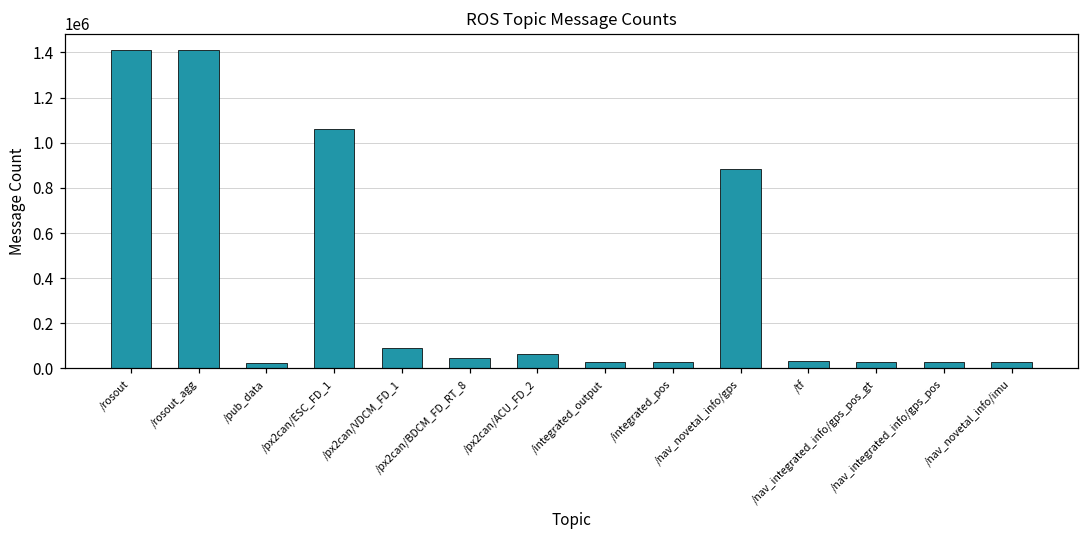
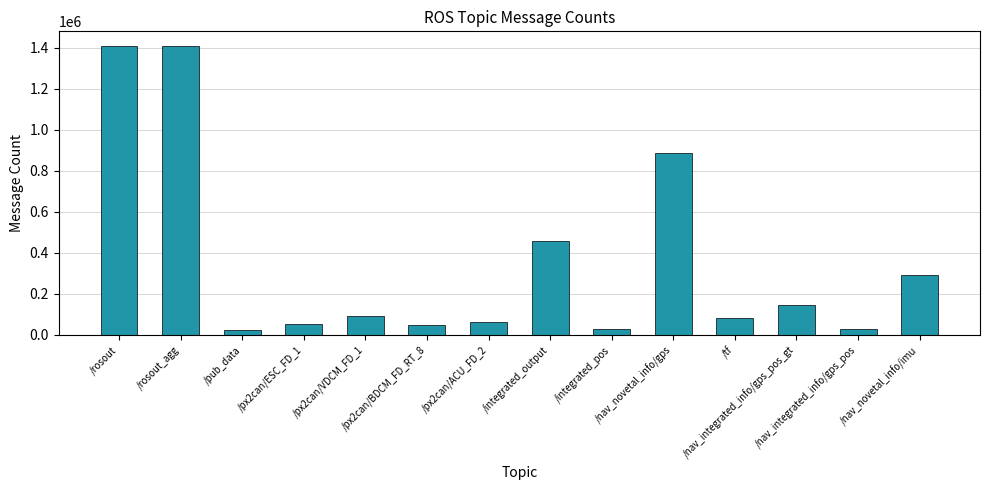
/px2can/ESC_FD_1: 1060000 -> 50000
/integrated_output: 30000 -> 460000
/tf: 30000 -> 80000
/nav_integrated_info/gps_pos_gt: 30000 -> 150000
/nav_novetal_info/imu: 30000 -> 290000
